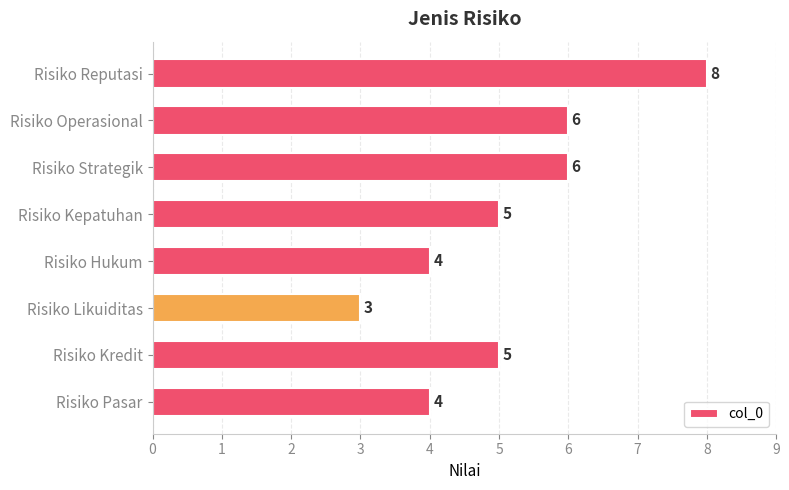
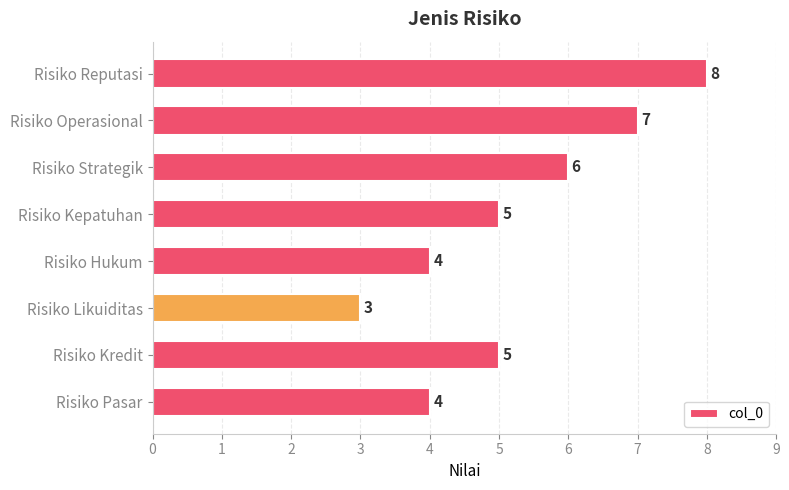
Risiko Operasional: 6 -> 7
